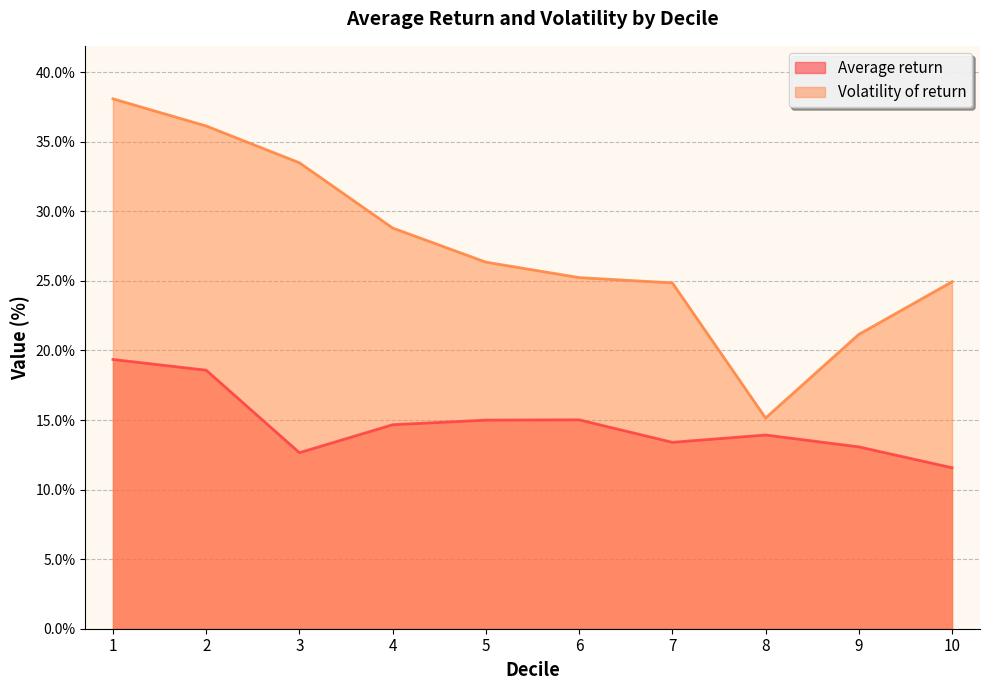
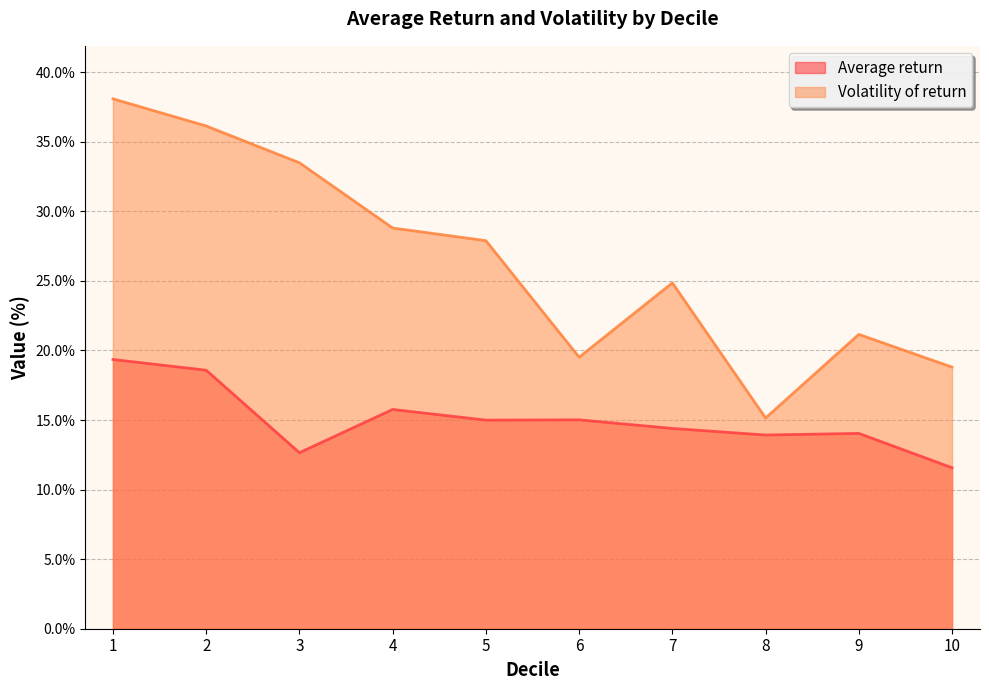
Average return, 4: 14.7% -> 15.8%
Volatility of return, 5: 26.3% -> 27.9%
Volatility of return, 6: 25.2% -> 19.5%
Average return, 7: 13.4% -> 14.4%
Average return, 9: 13.1% -> 14.0%
Volatility of return, 10: 24.9% -> 18.8%
